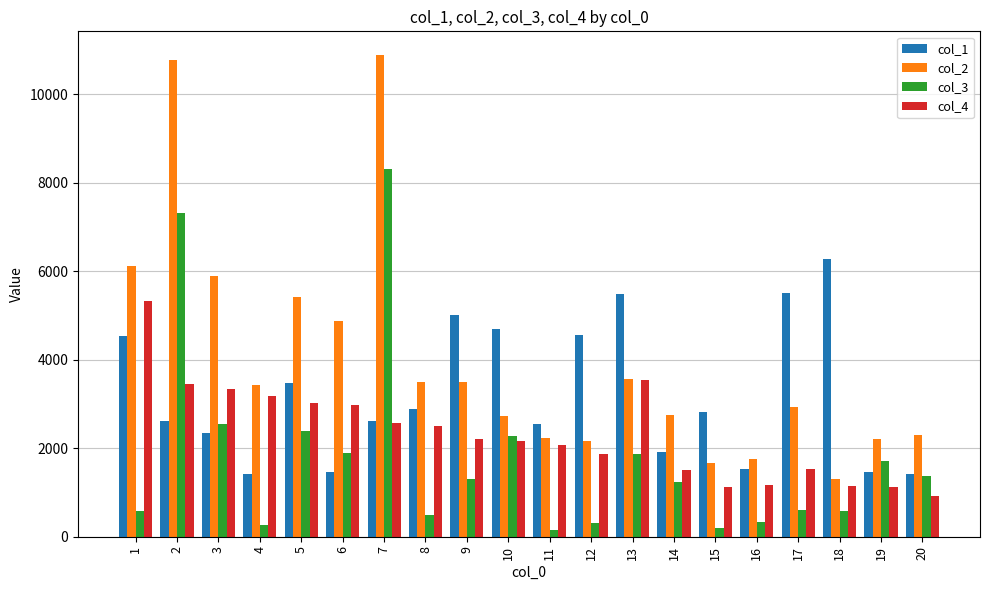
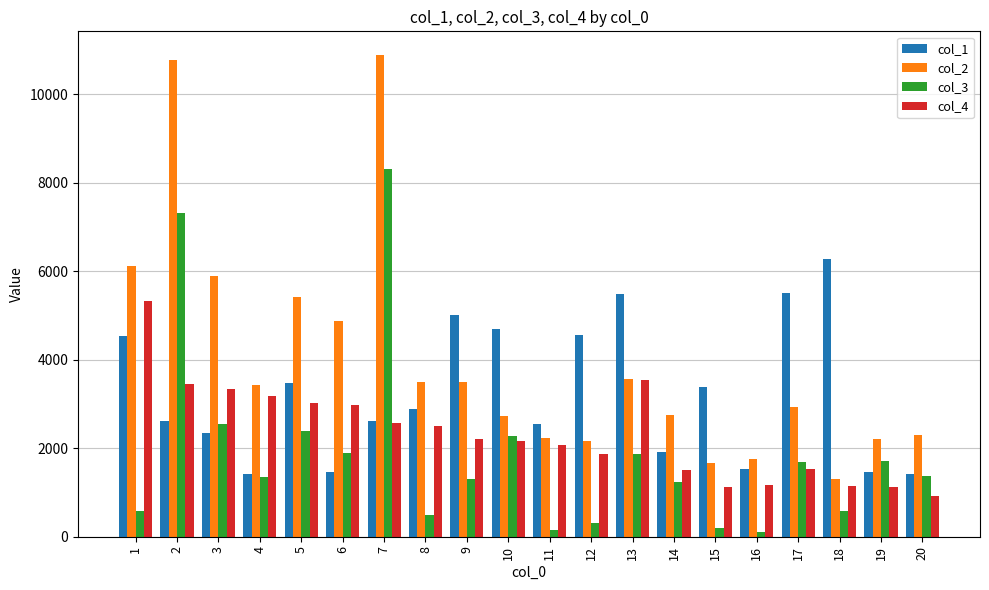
col_3, 4: 300 -> 1400
col_1, 15: 2800 -> 3400
col_3, 16: 300 -> 100
col_3, 17: 600 -> 1700
